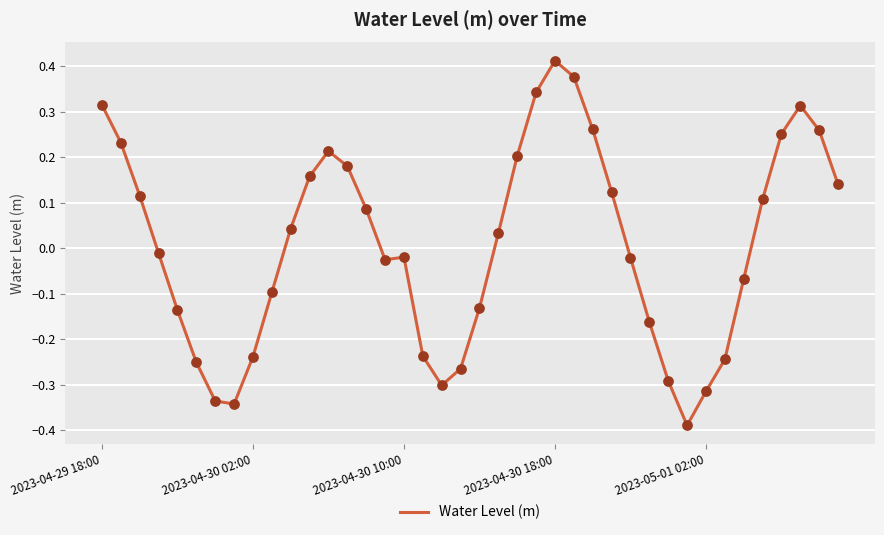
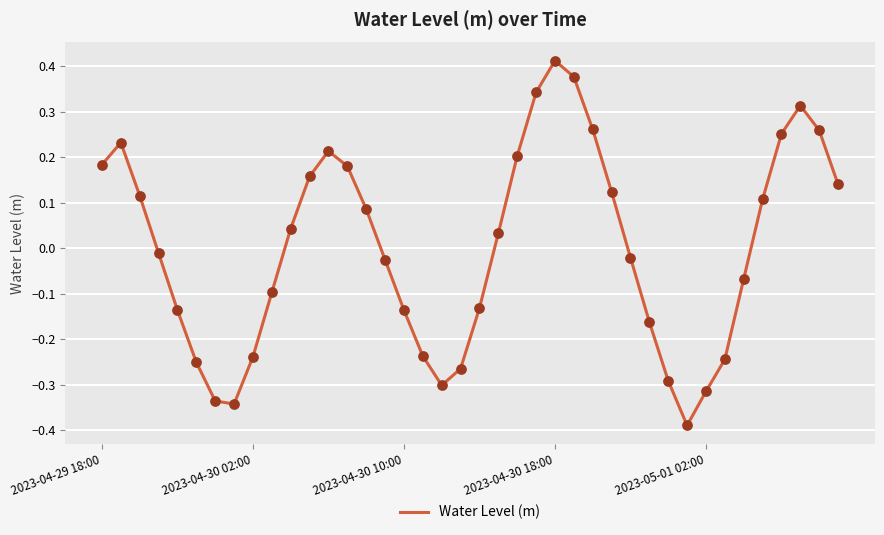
2023-04-29 18:00: 0.31 -> 0.18
2023-04-30 10:00: -0.02 -> -0.14
